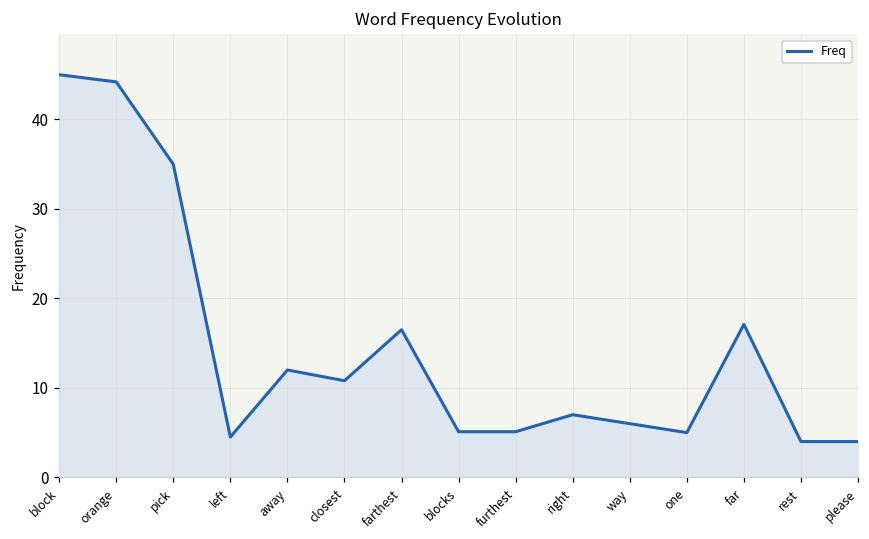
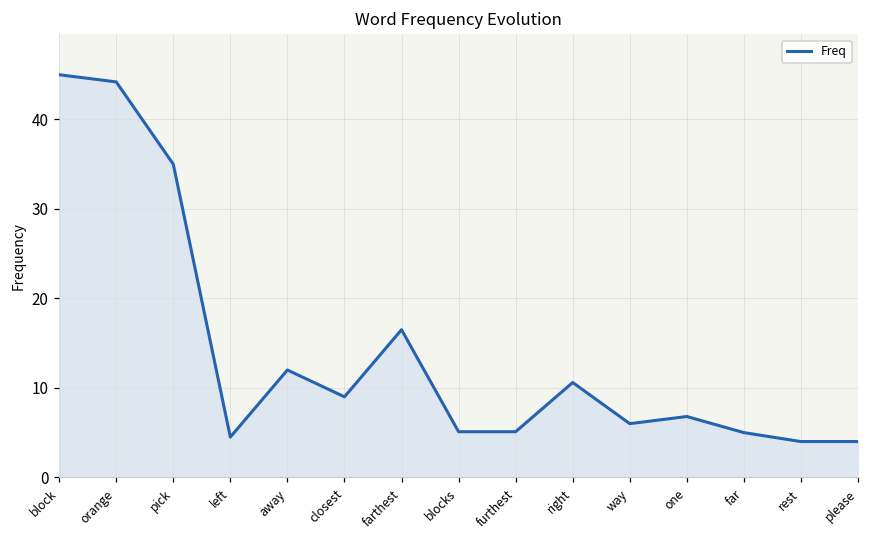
closest: 11 -> 9
right: 7 -> 11
one: 5 -> 7
far: 17 -> 5
